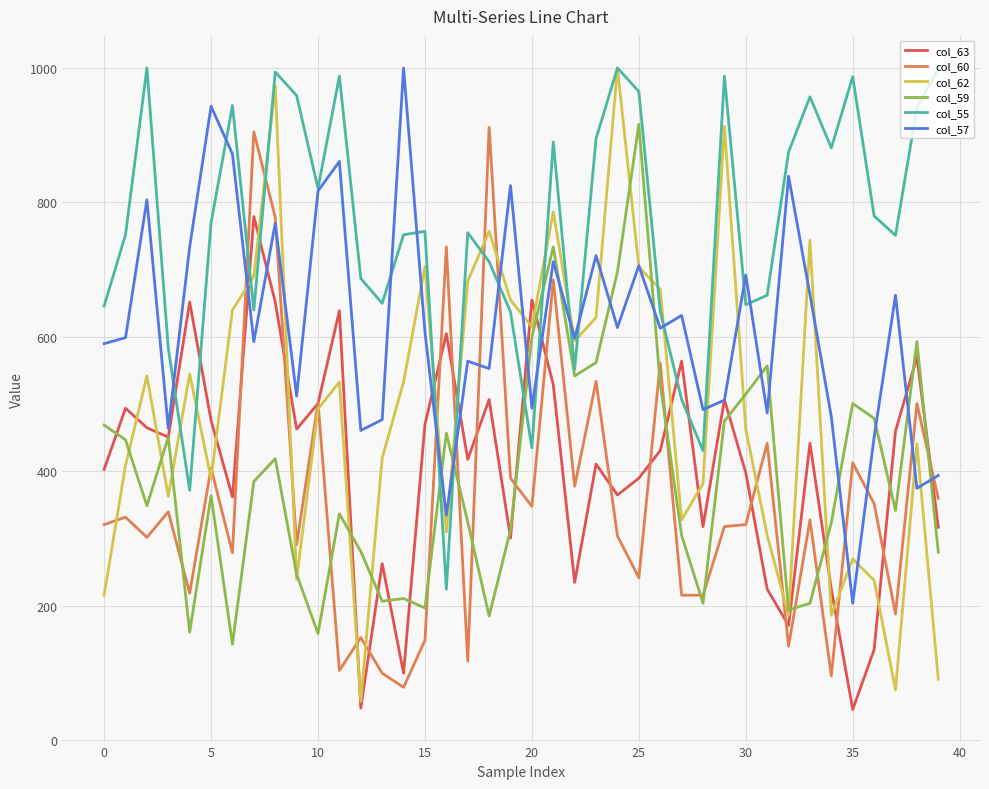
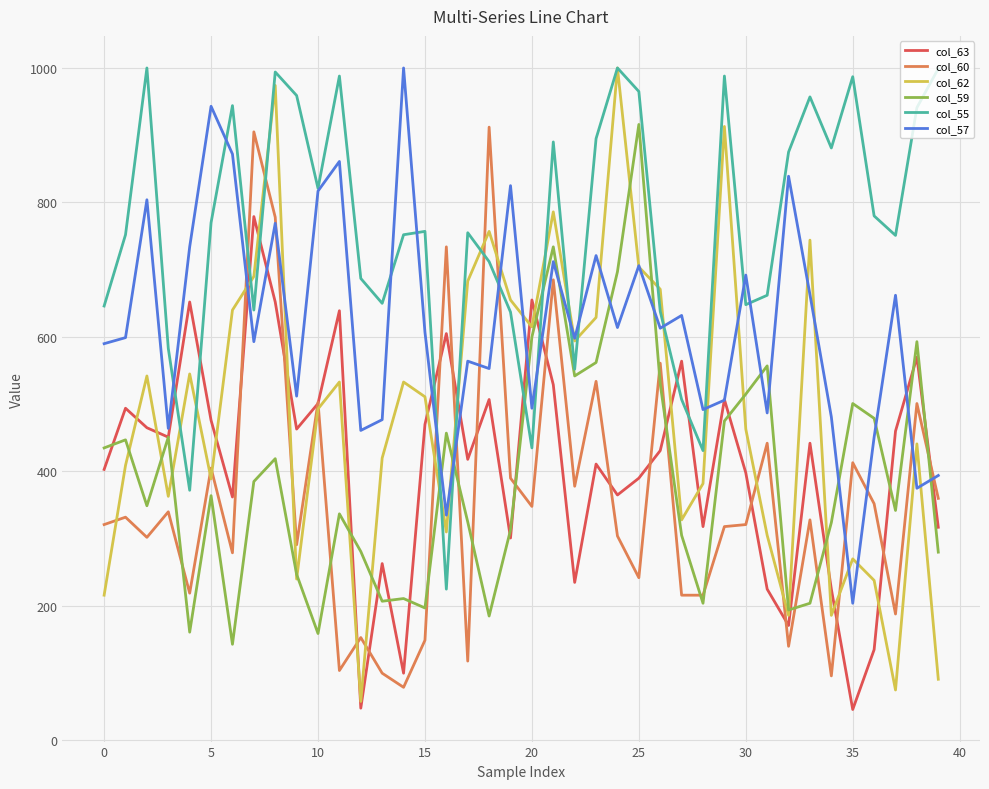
col_59, 0: 470 -> 440
col_62, 15: 710 -> 510
